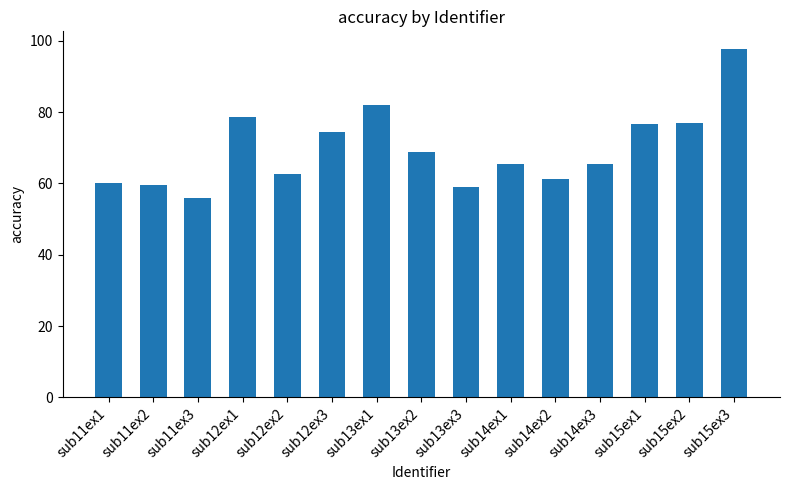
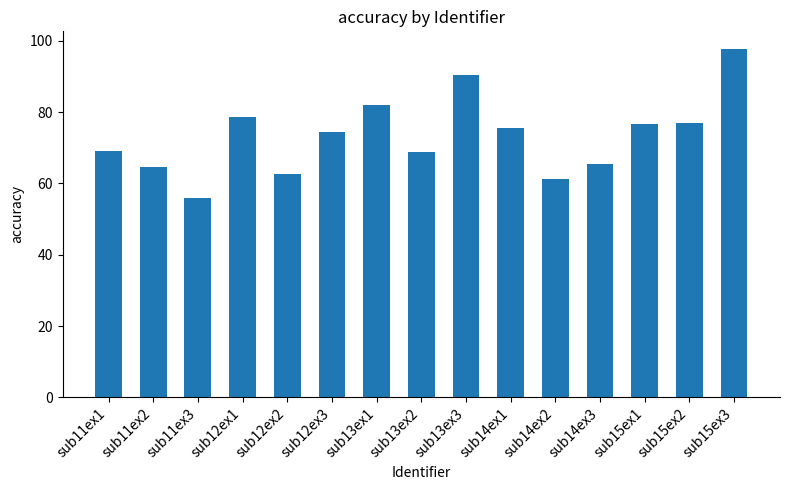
sub11ex1: 60 -> 69
sub11ex2: 59 -> 65
sub13ex3: 59 -> 90
sub14ex1: 65 -> 76
